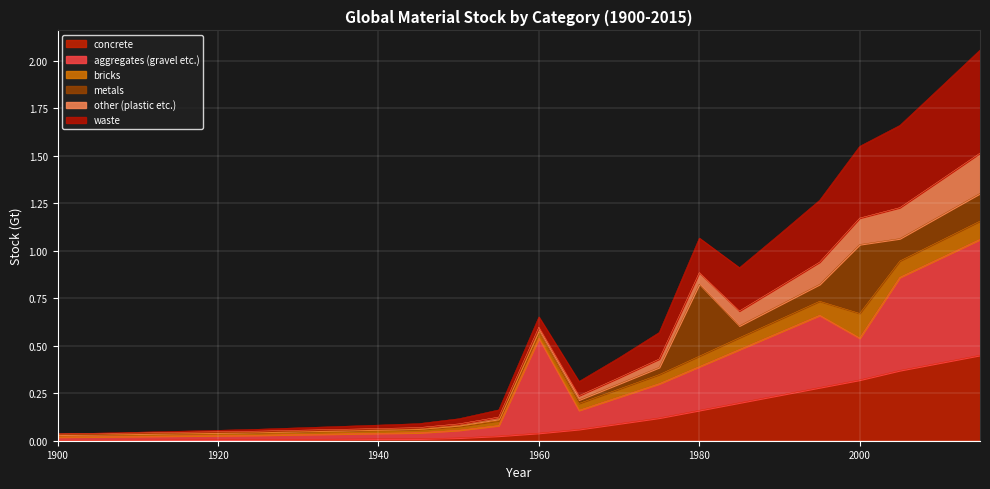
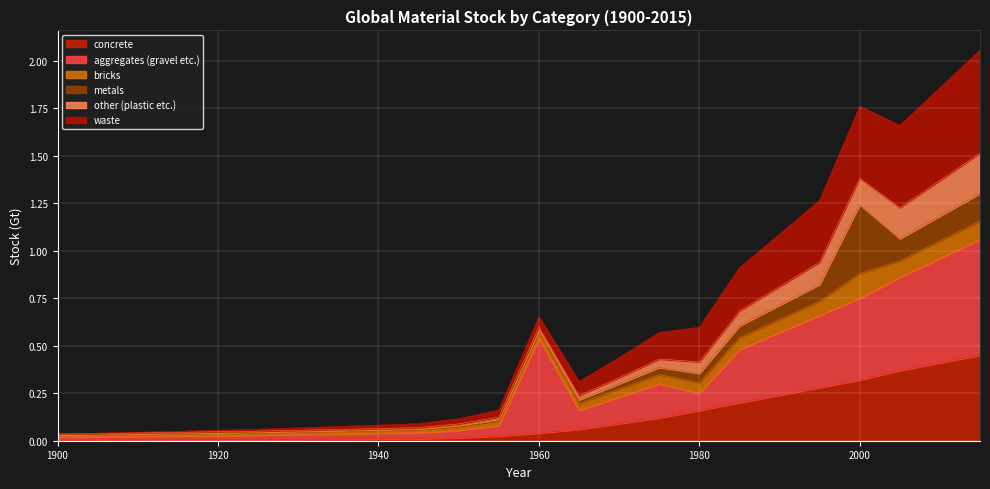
aggregates (gravel etc.), 1980: 0.23 -> 0.09
metals, 1980: 0.38 -> 0.05
aggregates (gravel etc.), 2000: 0.22 -> 0.43
